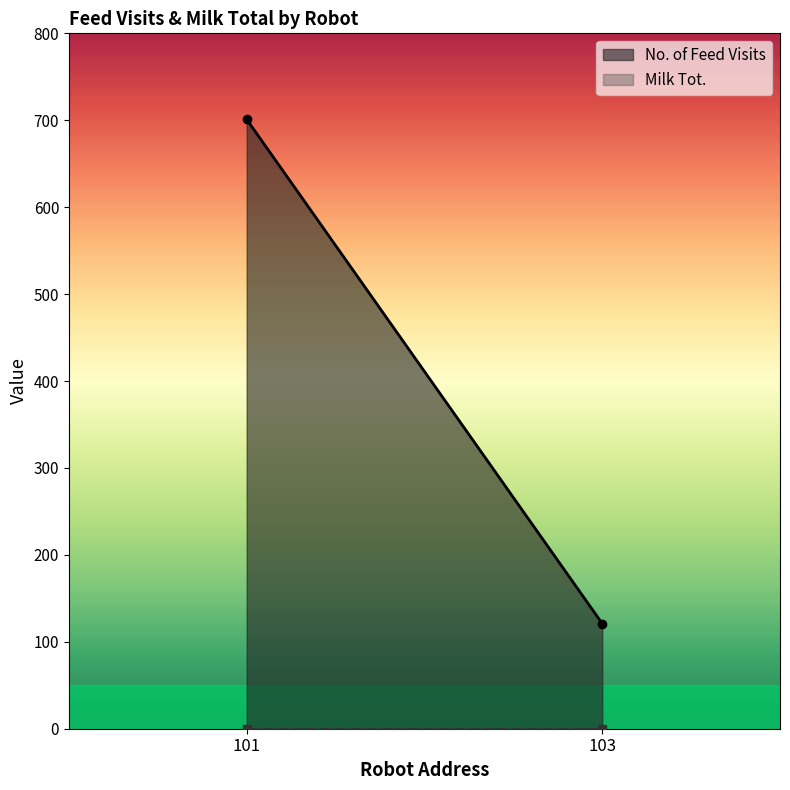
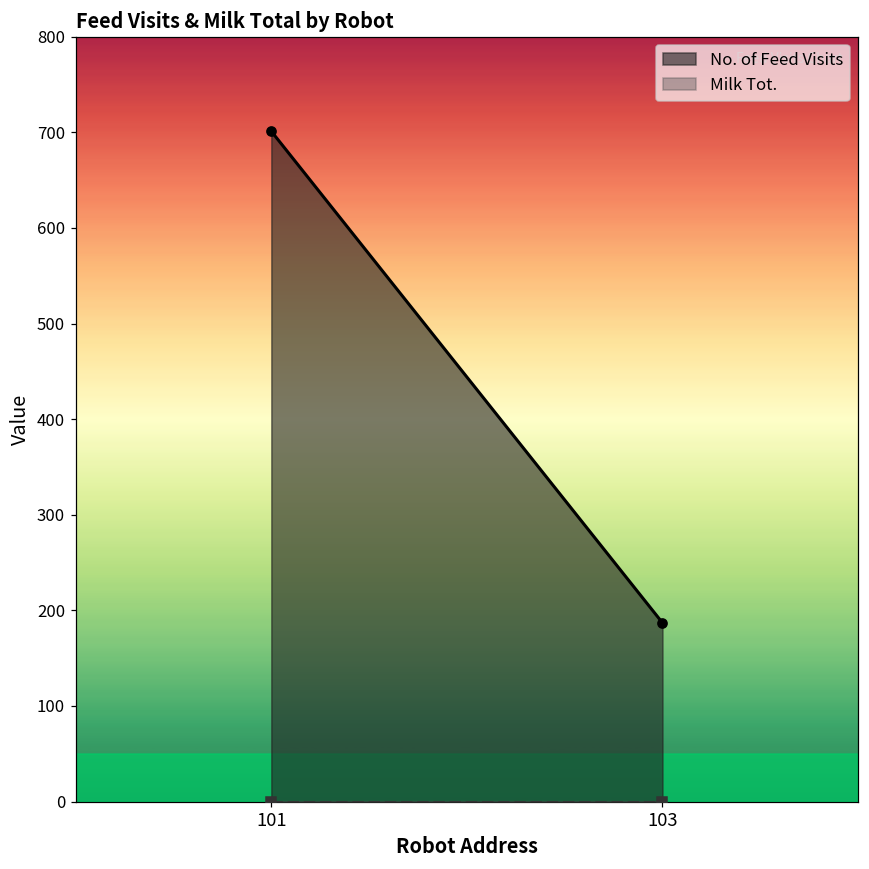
No. of Feed Visits, 103: 120 -> 190
